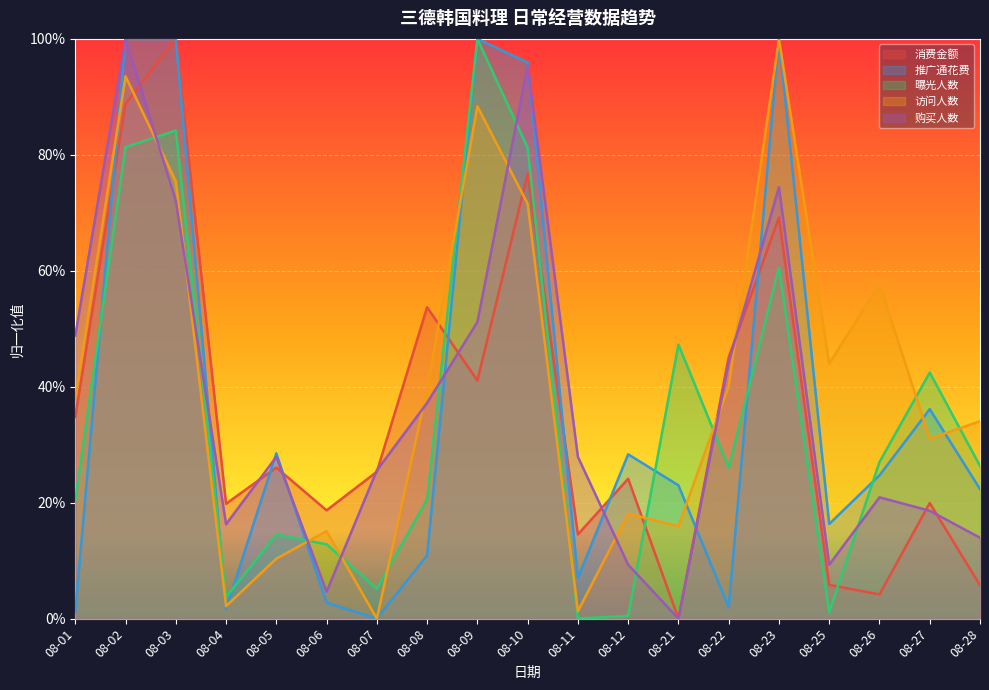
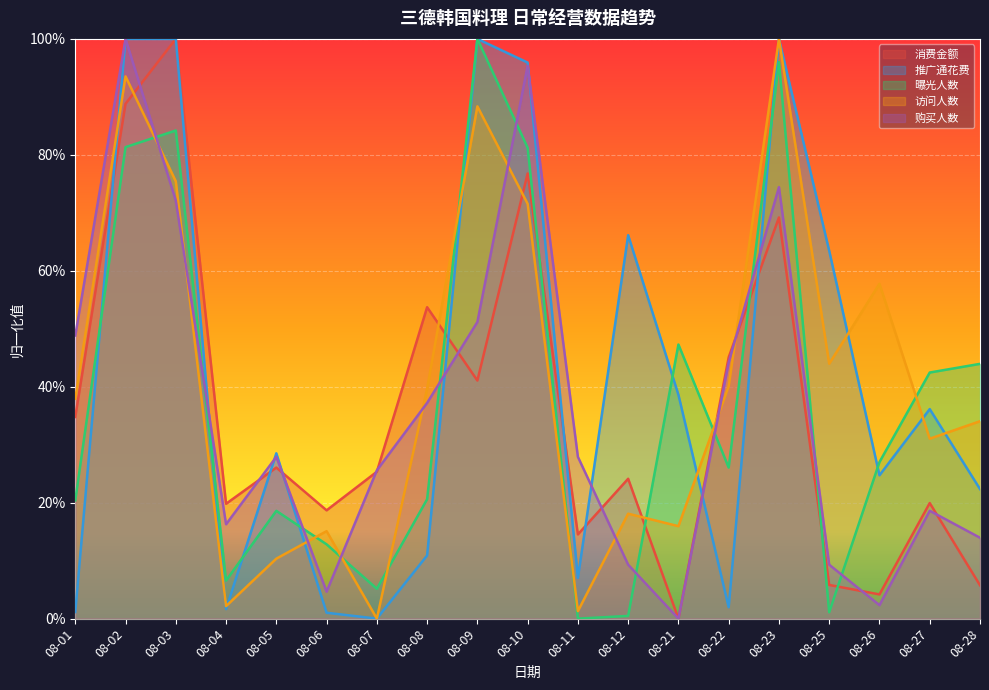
曝光人数, 08-04: 4% -> 7%
曝光人数, 08-05: 15% -> 19%
推广通花费, 08-06: 3% -> 1%
推广通花费, 08-12: 28% -> 66%
推广通花费, 08-21: 23% -> 39%
曝光人数, 08-23: 61% -> 96%
推广通花费, 08-25: 16% -> 63%
购买人数, 08-26: 21% -> 2%
曝光人数, 08-28: 26% -> 44%
